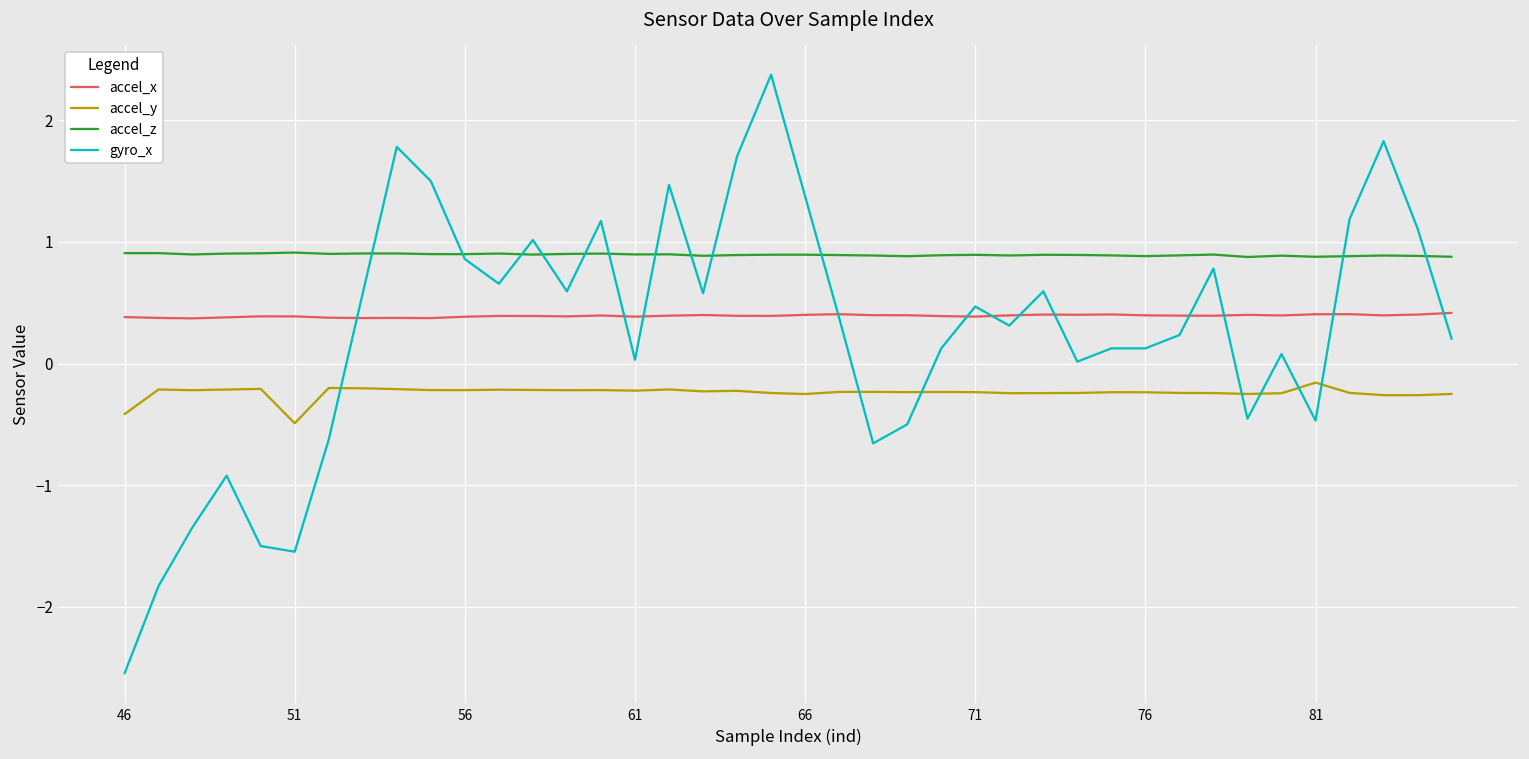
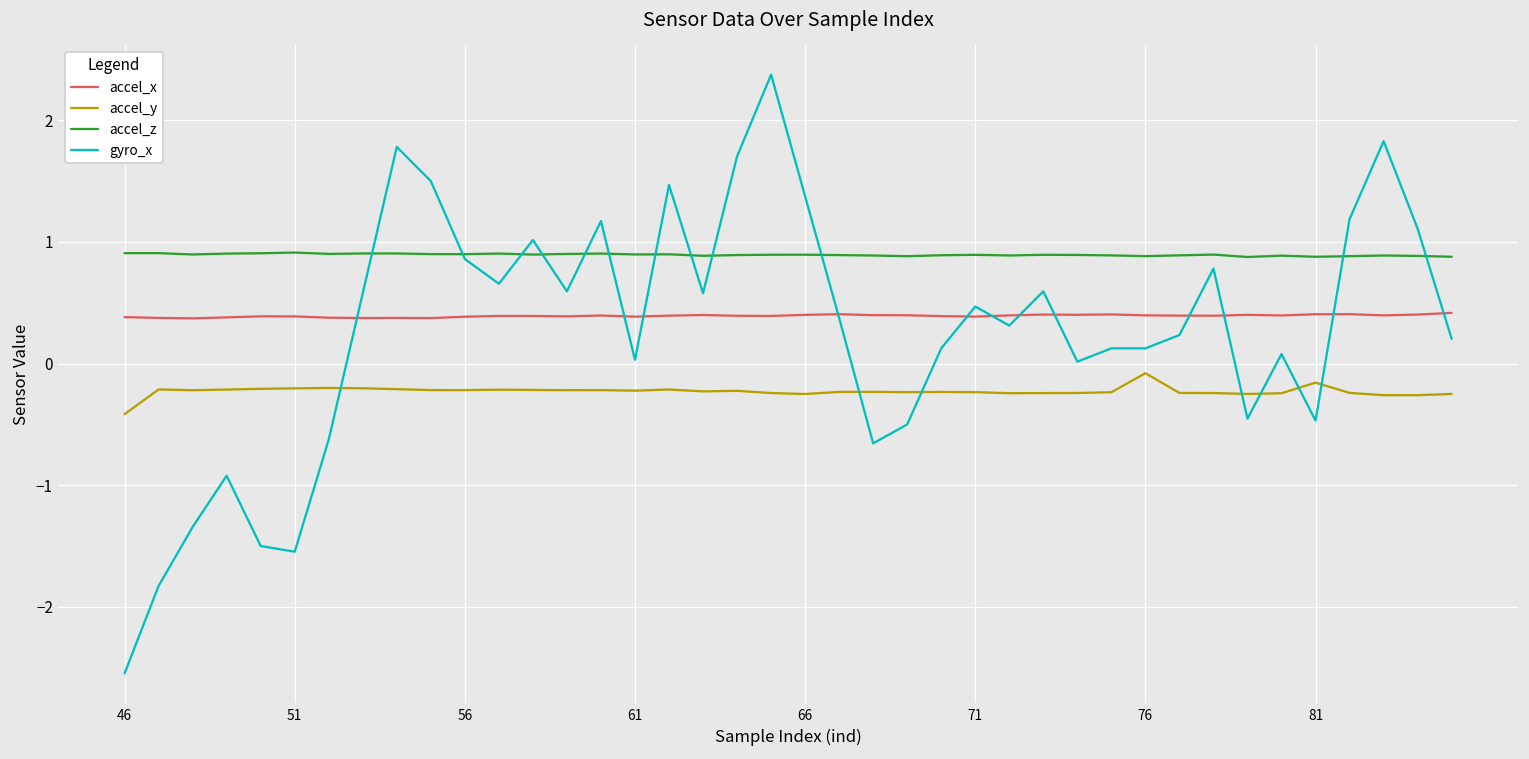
accel_y, 51: -0.49 -> -0.20
accel_y, 76: -0.24 -> -0.08
